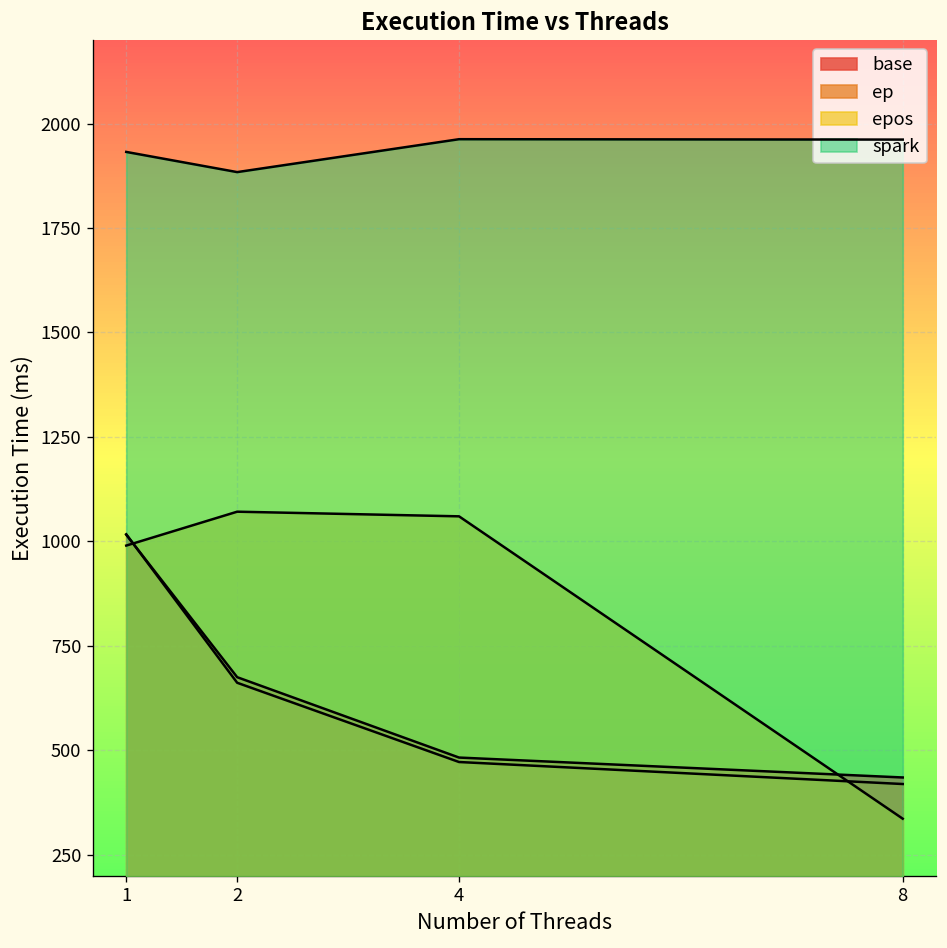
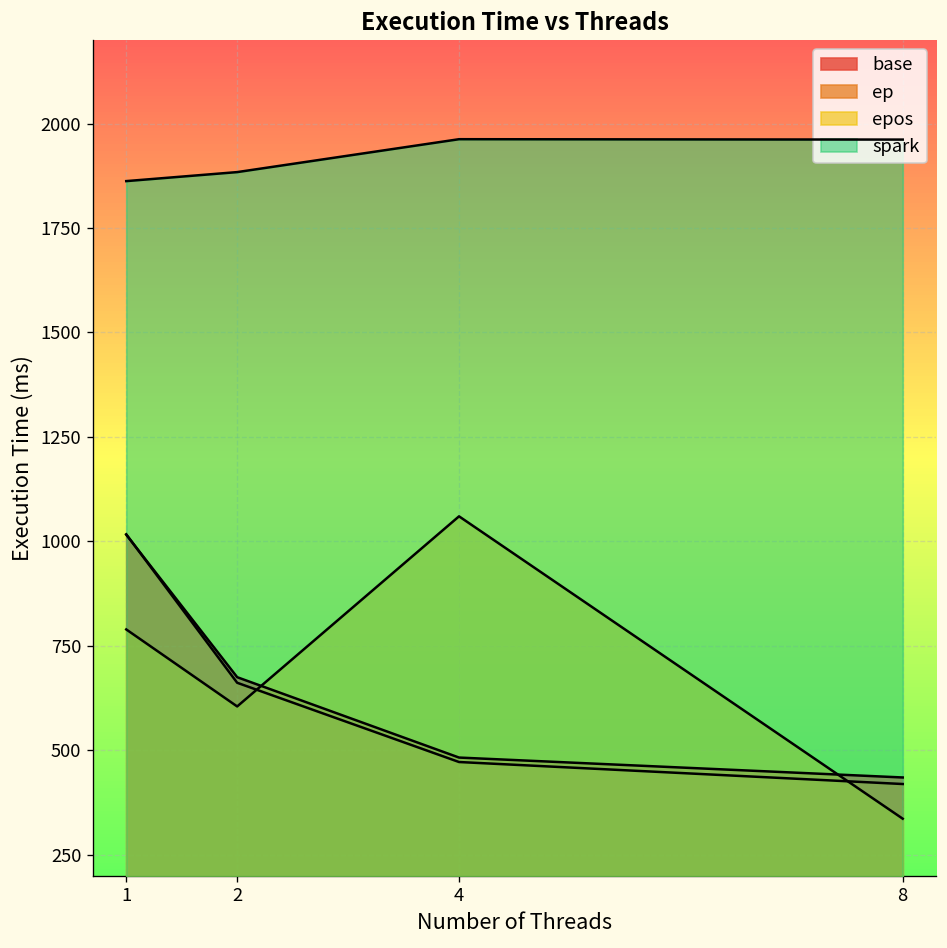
epos, 1: 990 -> 790
spark, 1: 1930 -> 1860
epos, 2: 1070 -> 610
